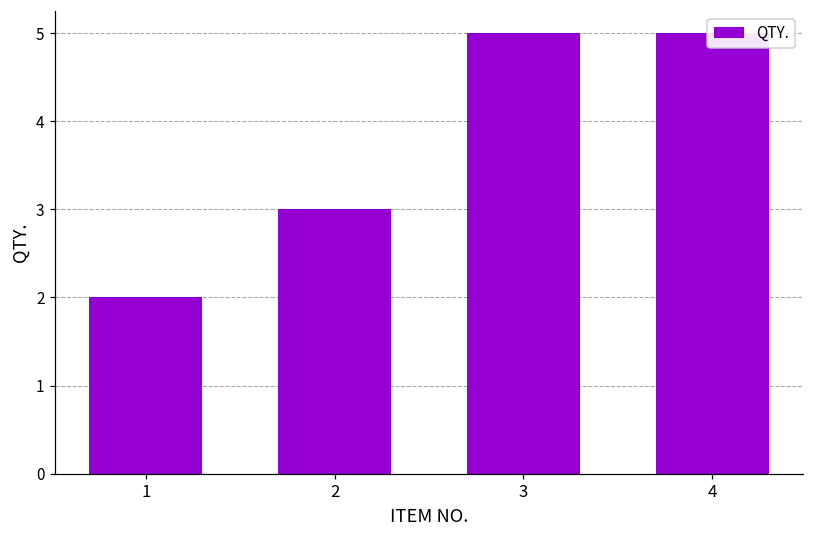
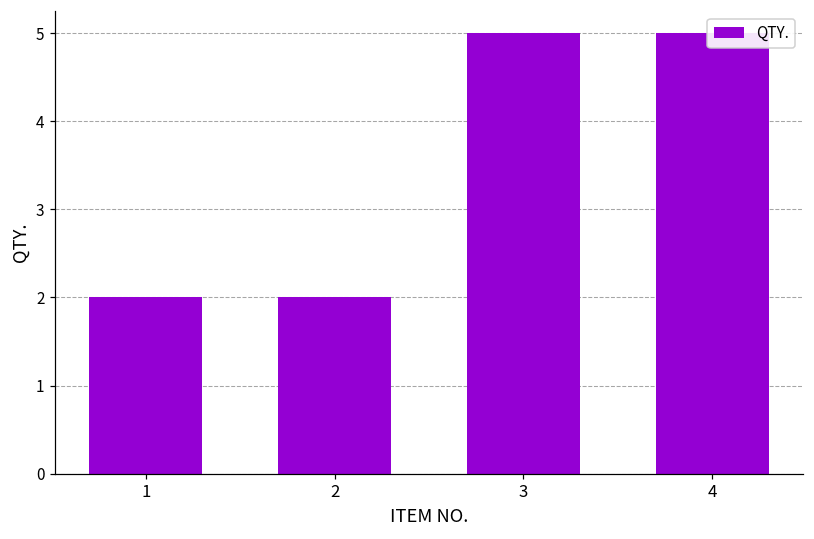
2: 3 -> 2
